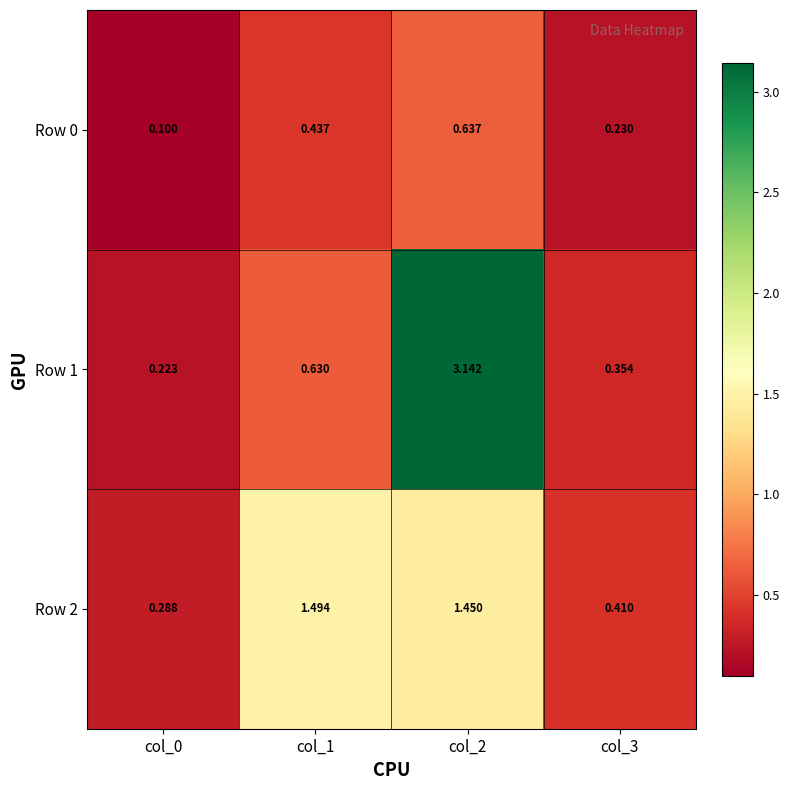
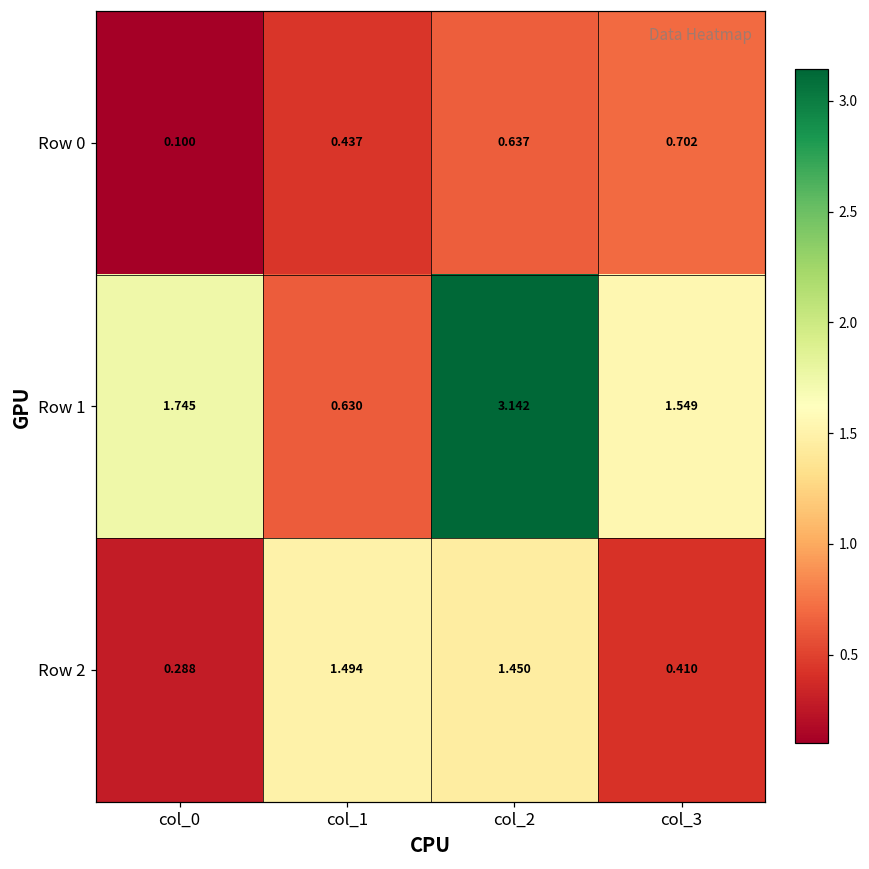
Row 0, col_3: 0.230 -> 0.702
Row 1, col_0: 0.223 -> 1.745
Row 1, col_3: 0.354 -> 1.549
